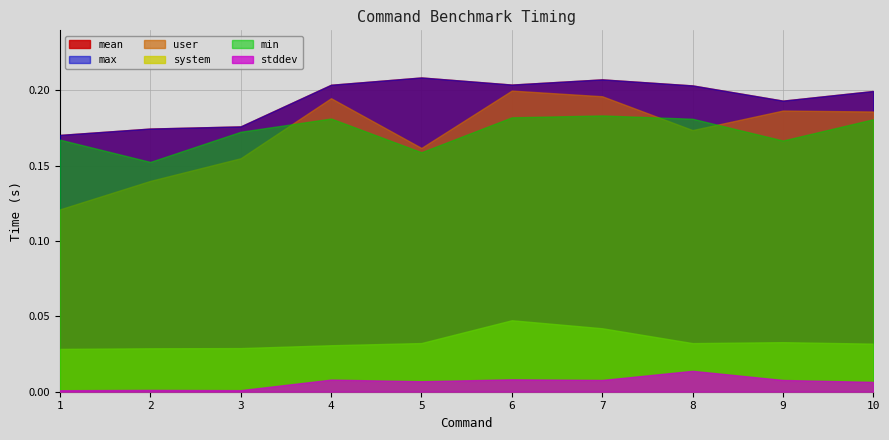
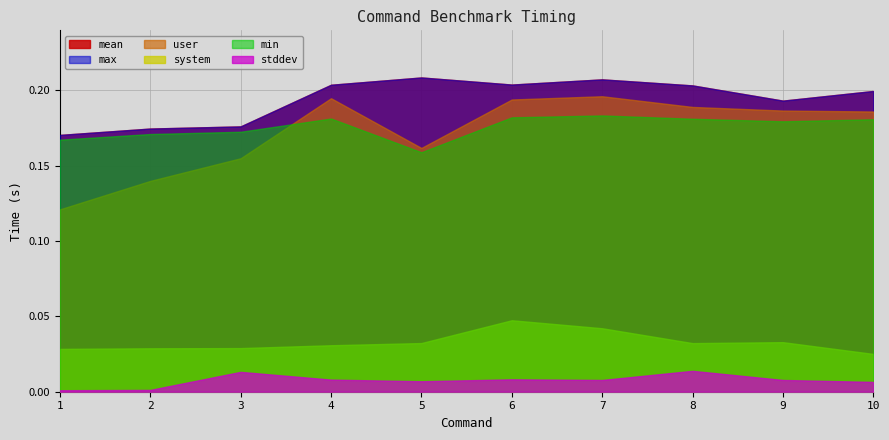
min, 2: 0.152 -> 0.171
stddev, 3: 0.001 -> 0.013
user, 6: 0.200 -> 0.194
user, 8: 0.174 -> 0.189
min, 9: 0.167 -> 0.179
system, 10: 0.032 -> 0.025
